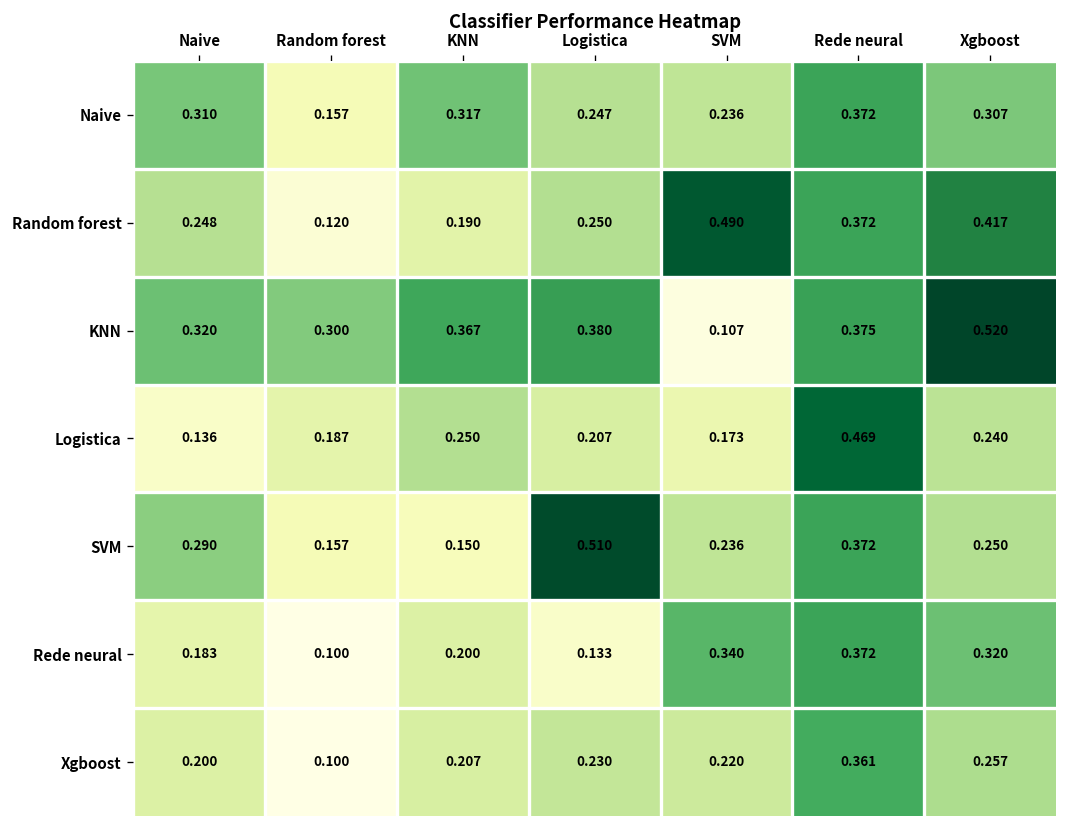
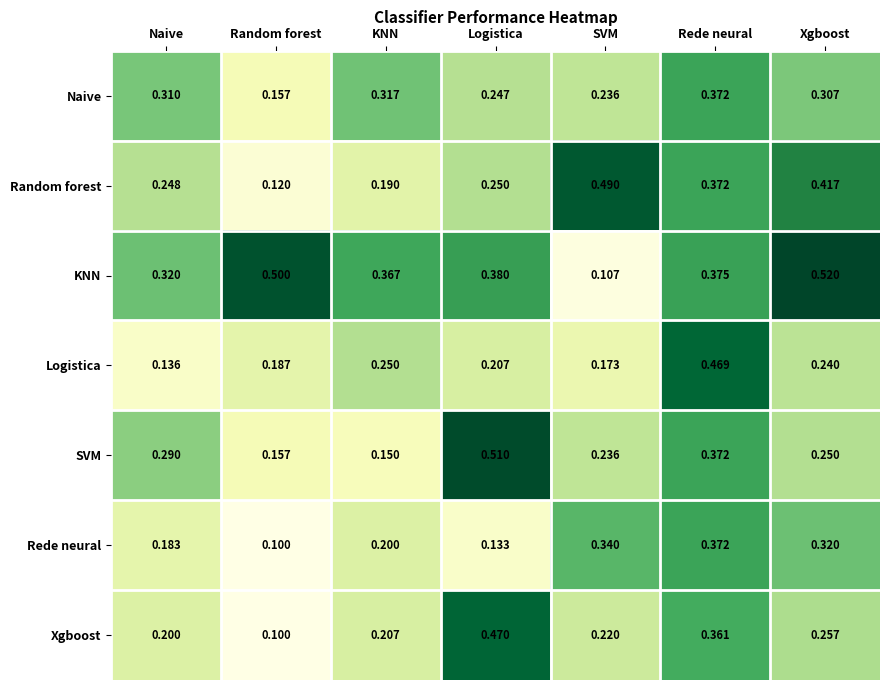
KNN, Random forest: 0.300 -> 0.500
Xgboost, Logistica: 0.230 -> 0.470
